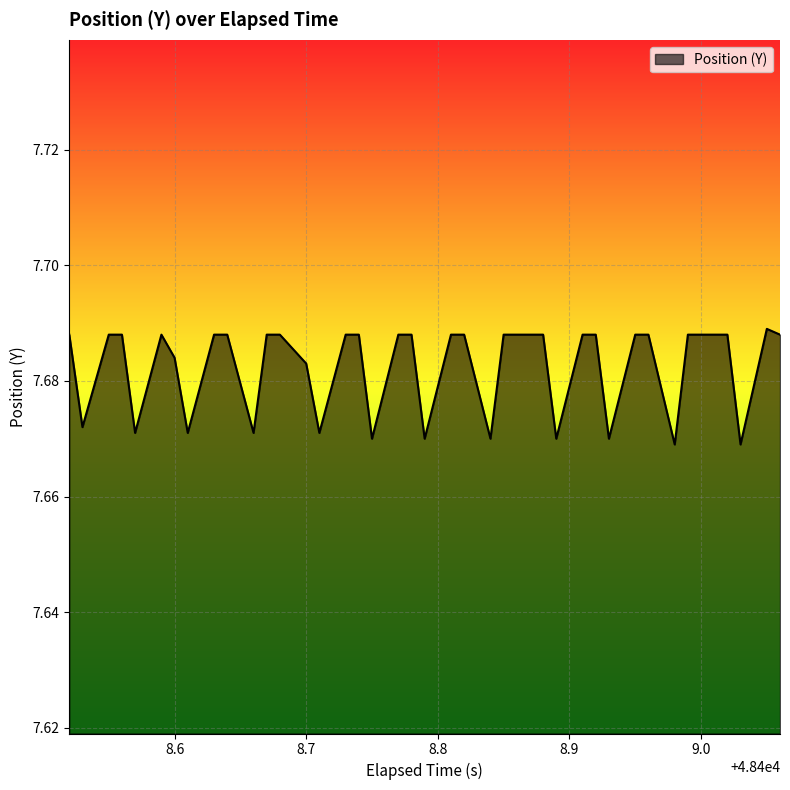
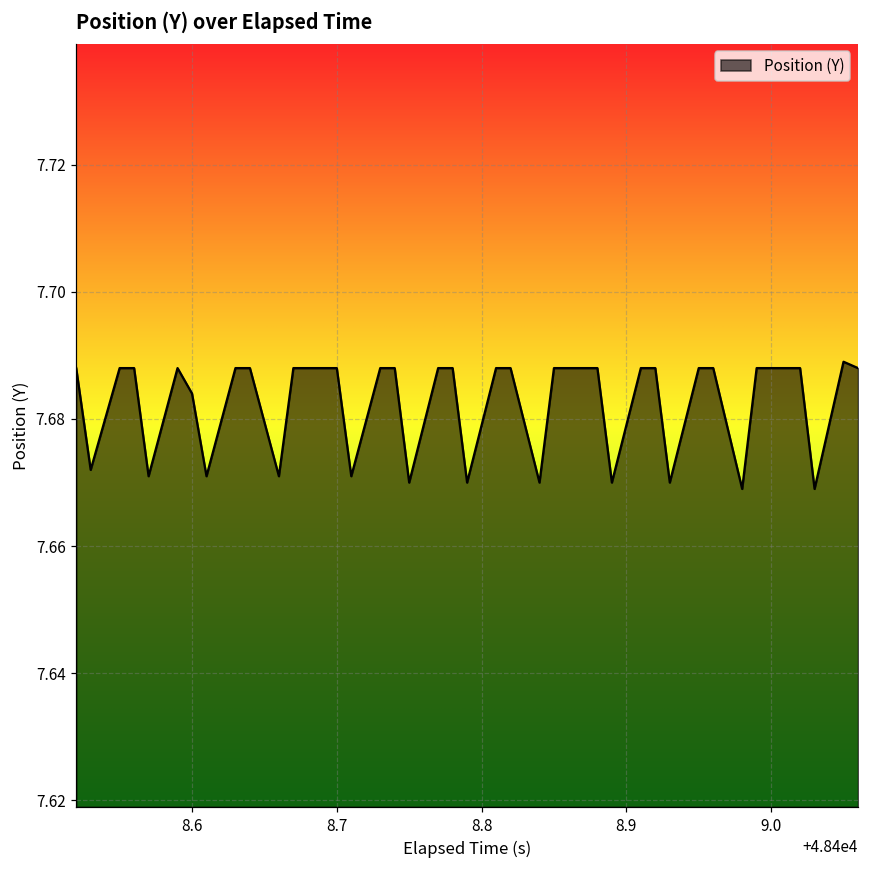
8.7: 7.683 -> 7.688
